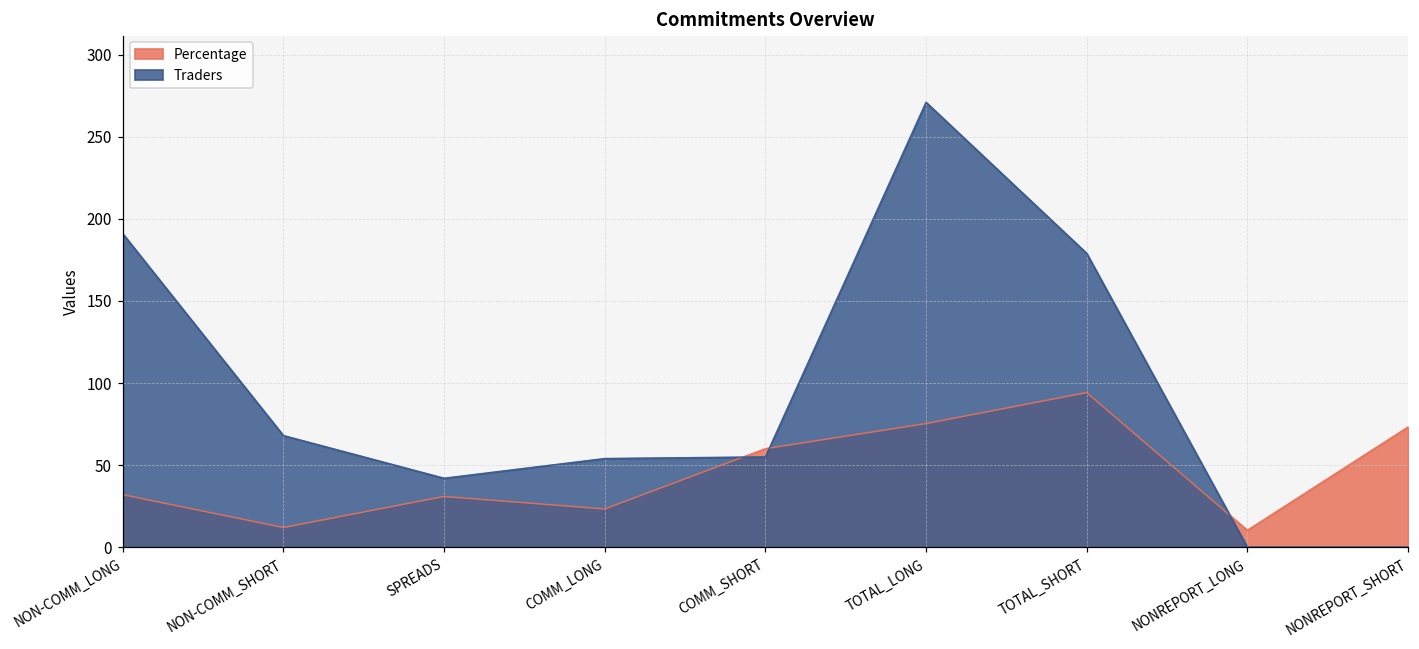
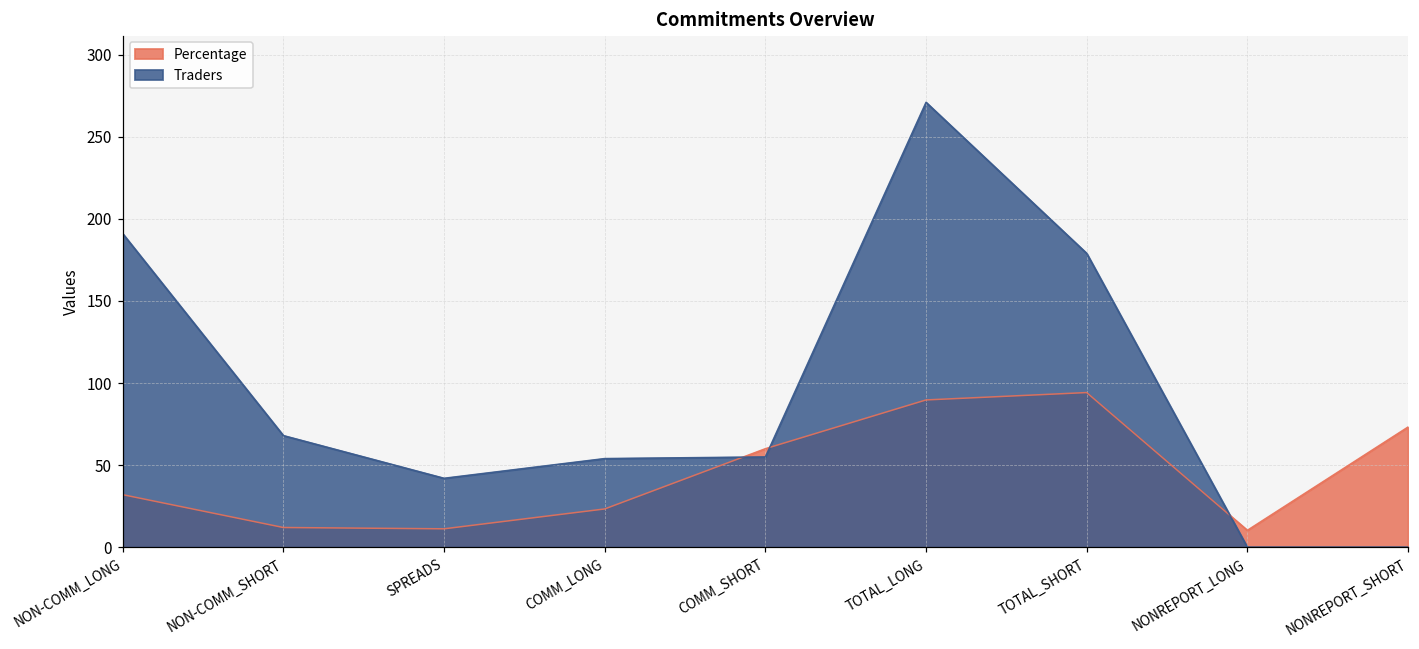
Percentage, SPREADS: 31 -> 11
Percentage, TOTAL_LONG: 75 -> 90
